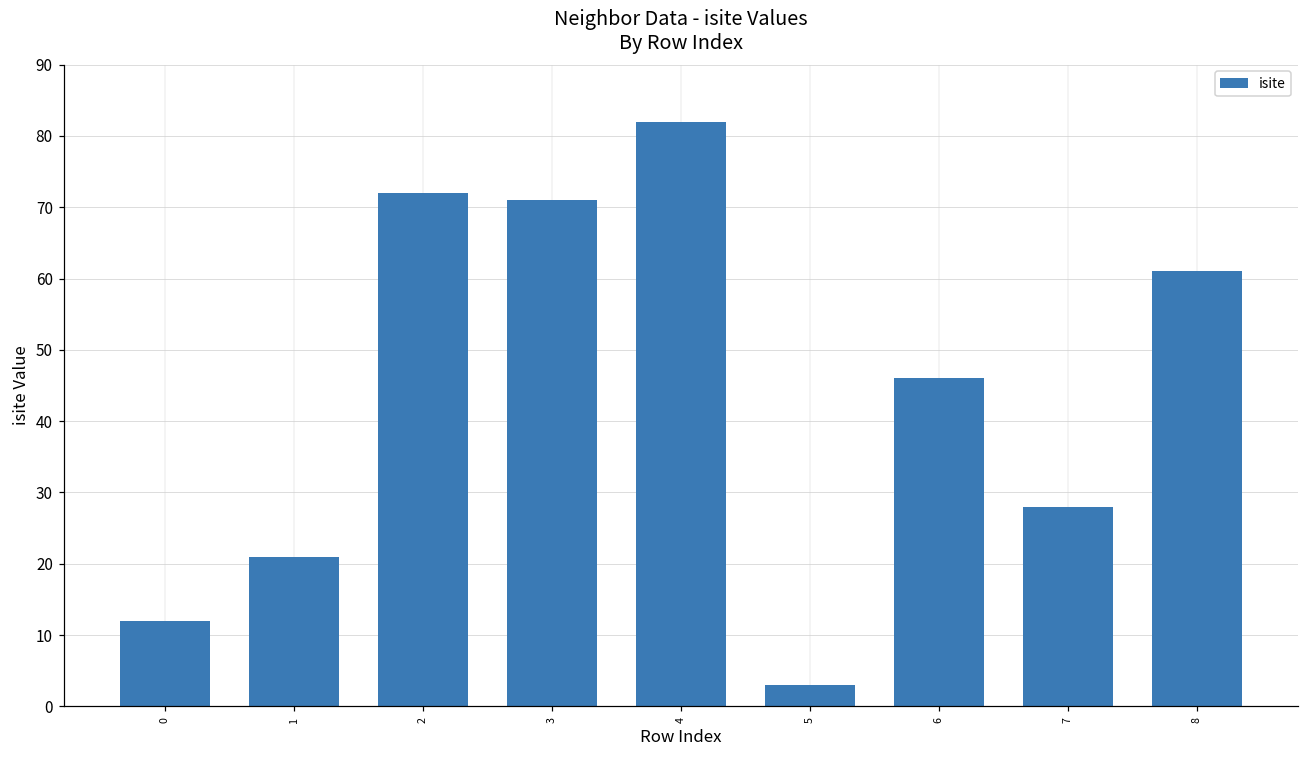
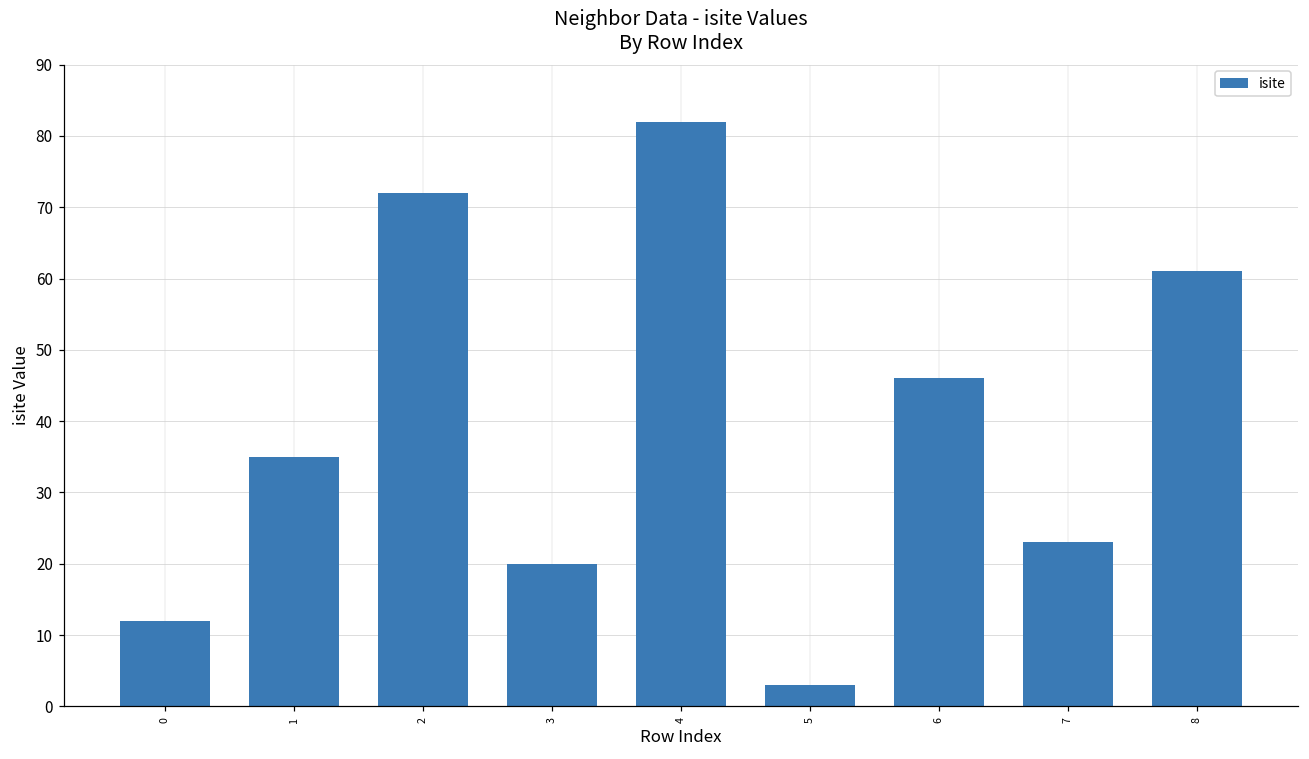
1: 21 -> 35
3: 71 -> 20
7: 28 -> 23
